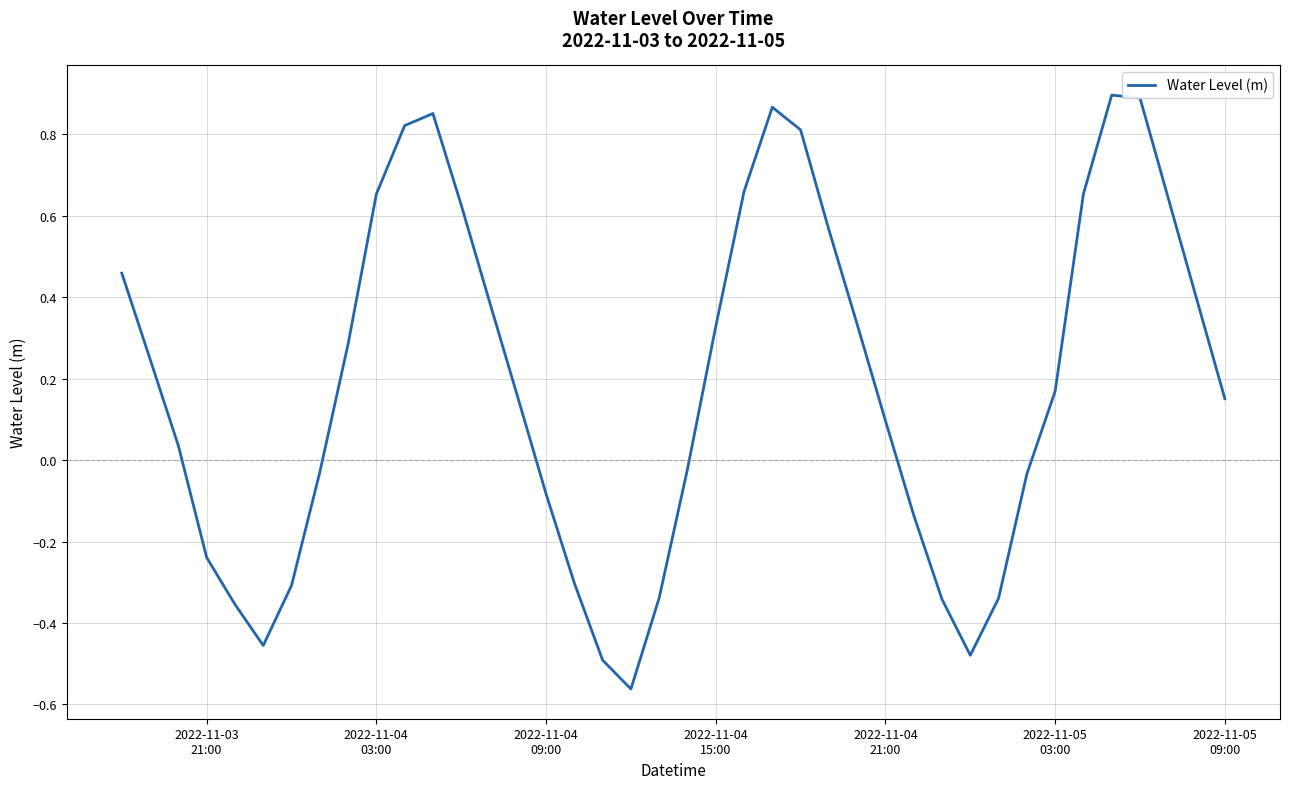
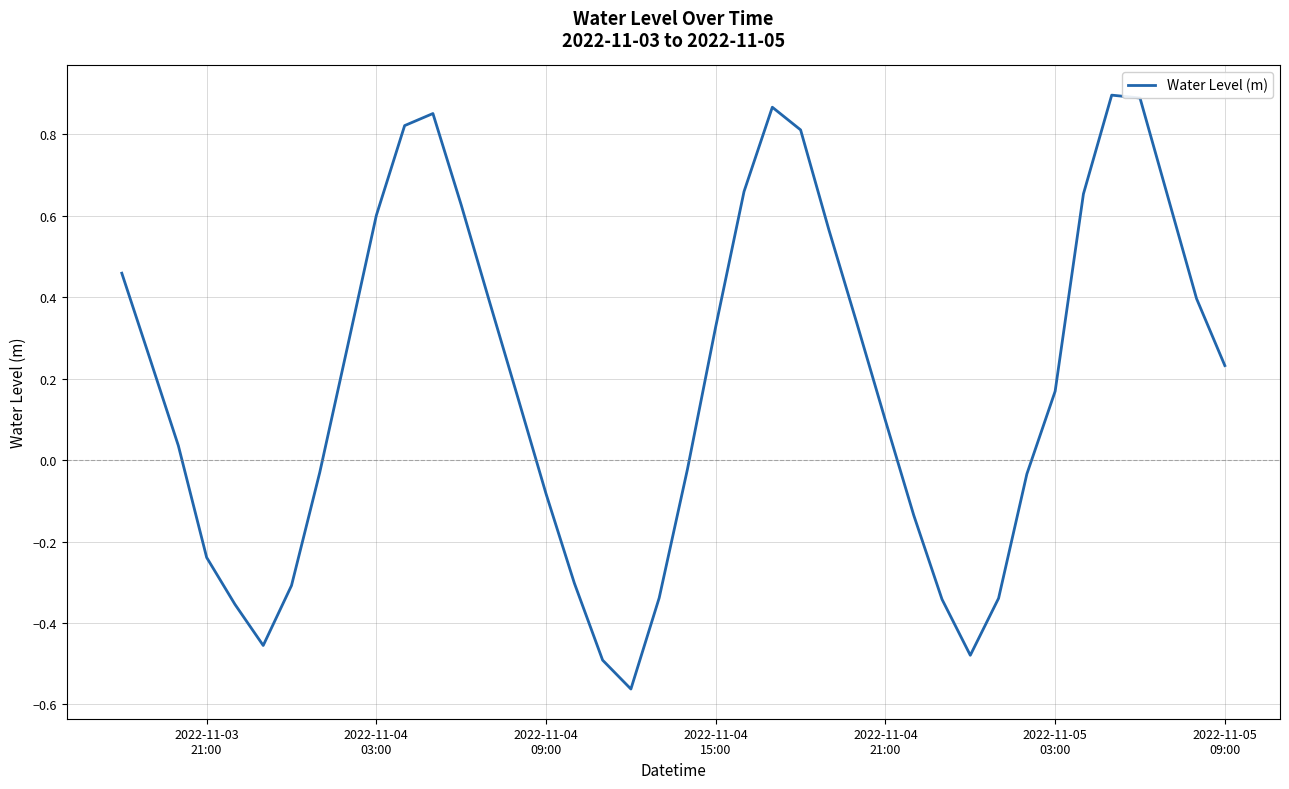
2022-11-04 03:00: 0.65 -> 0.60
2022-11-05 09:00: 0.15 -> 0.23
